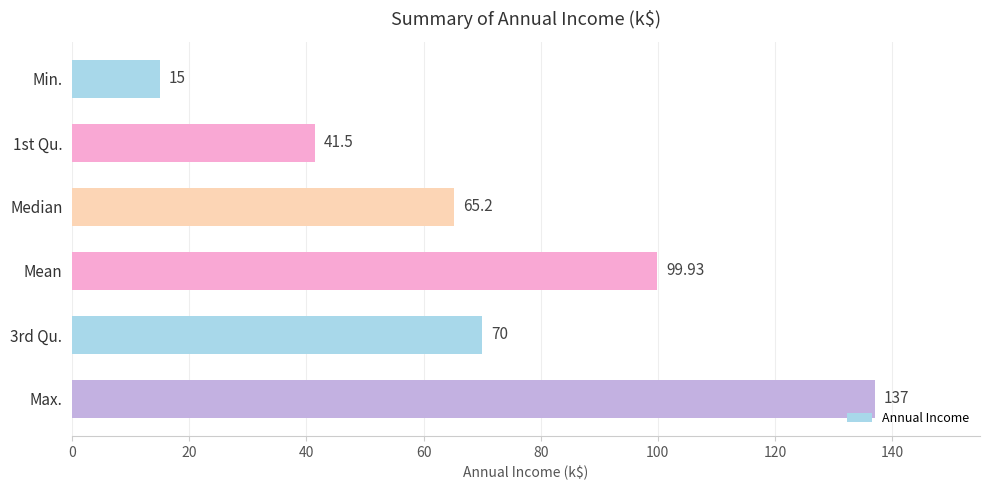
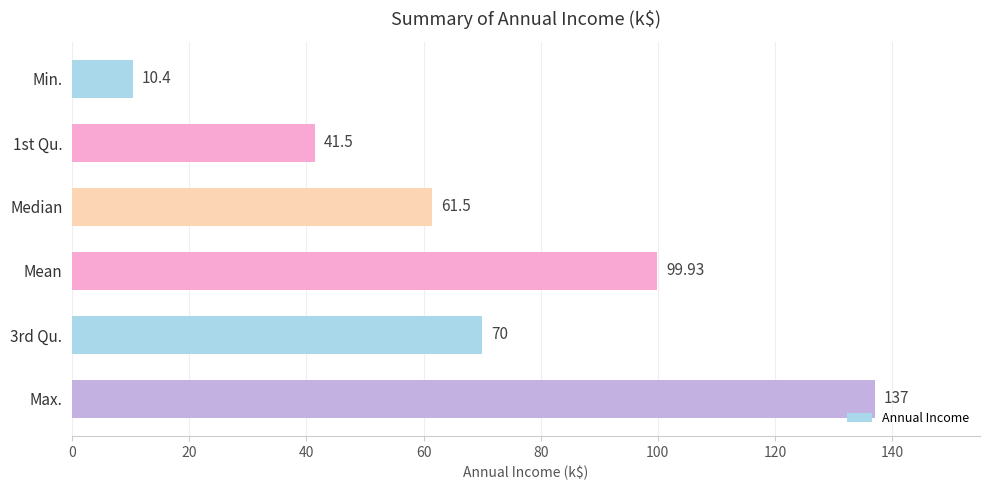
Min.: 15 -> 10.4
Median: 65.2 -> 61.5
